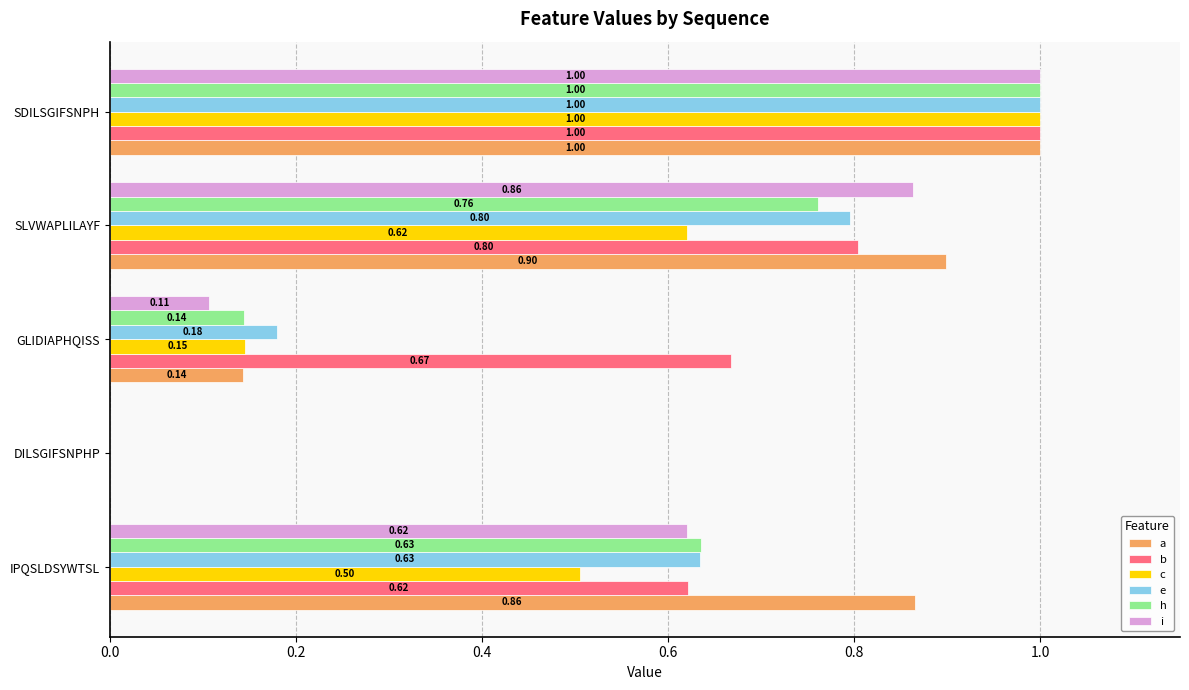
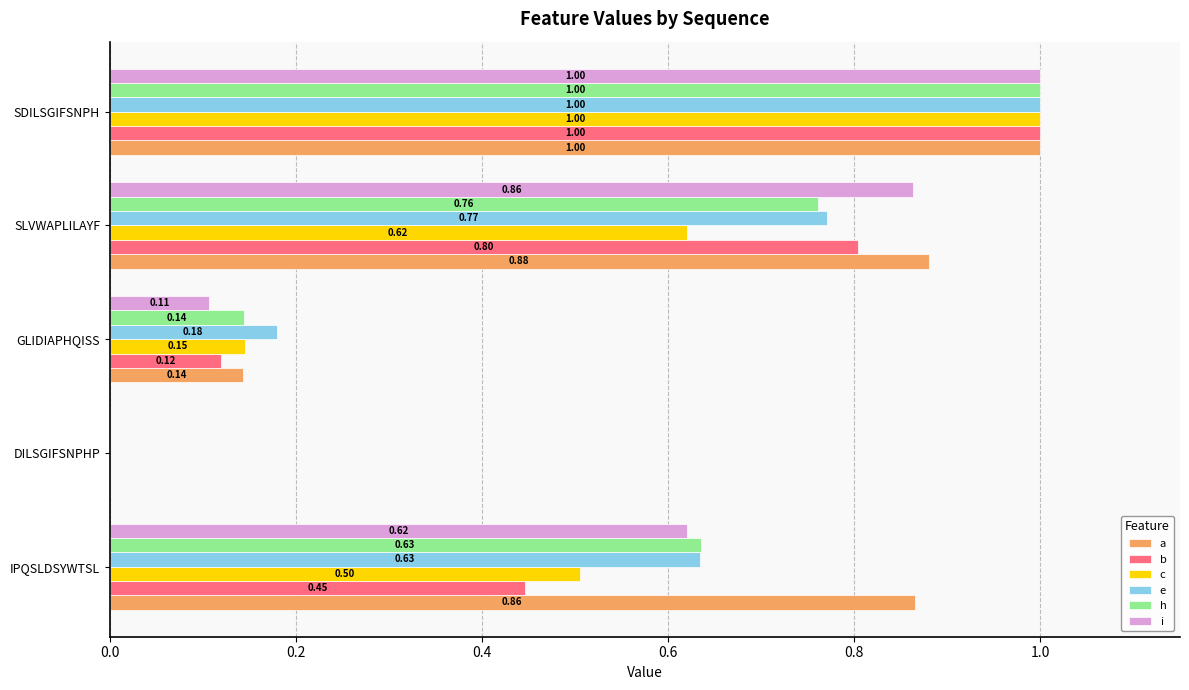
e, SLVWAPLILAYF: 0.80 -> 0.77
a, SLVWAPLILAYF: 0.90 -> 0.88
b, GLIDIAPHQISS: 0.67 -> 0.12
b, IPQSLDSYWTSL: 0.62 -> 0.45
